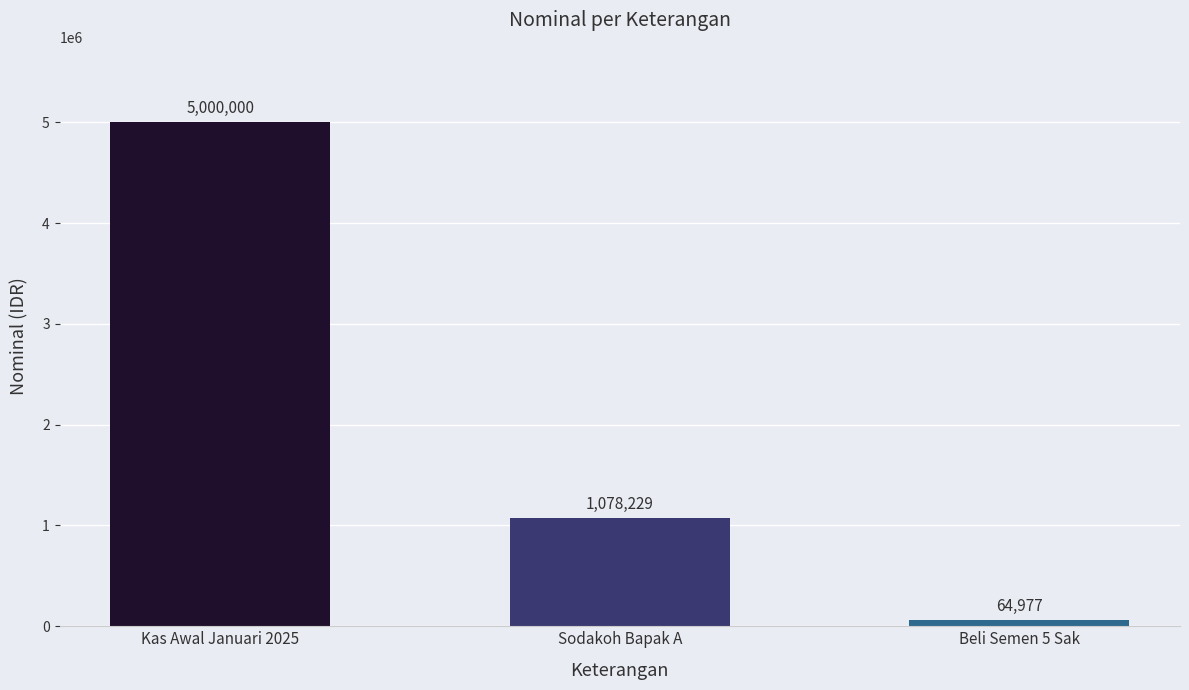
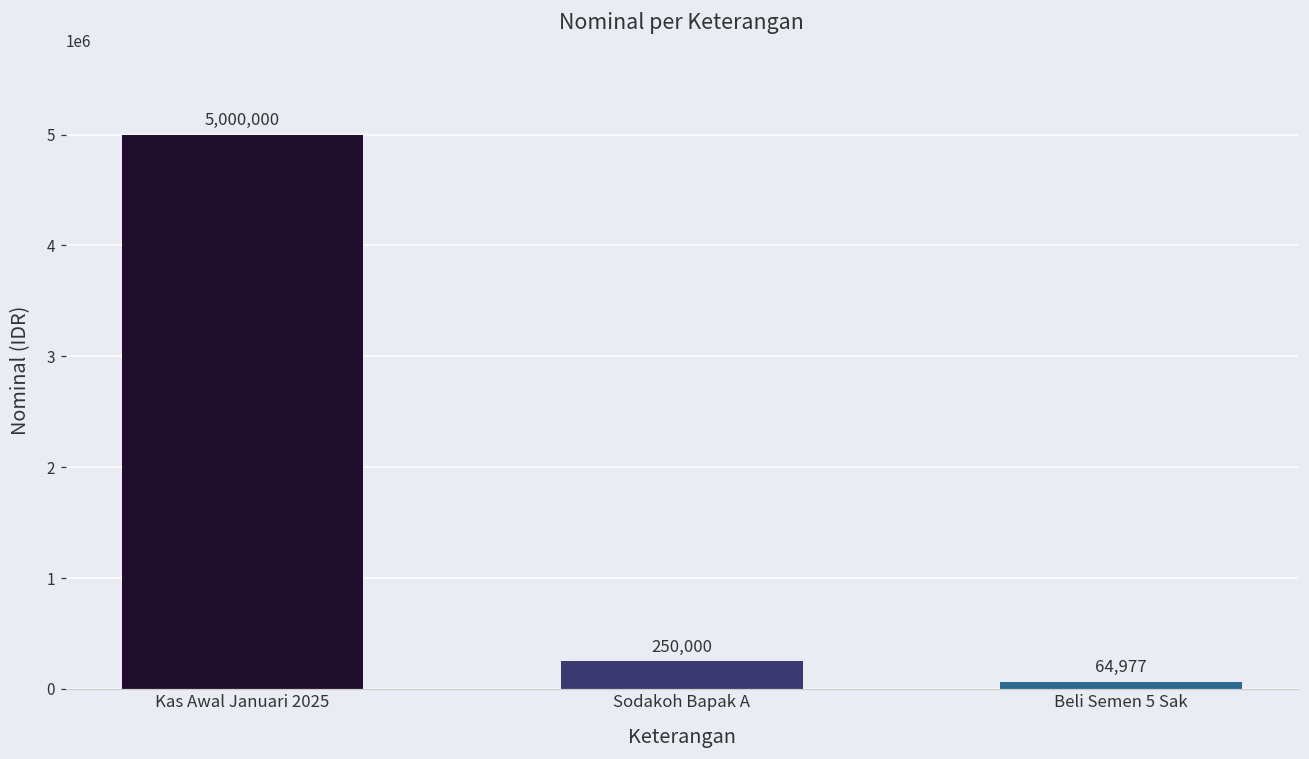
Sodakoh Bapak A: 1,078,229 -> 250,000
